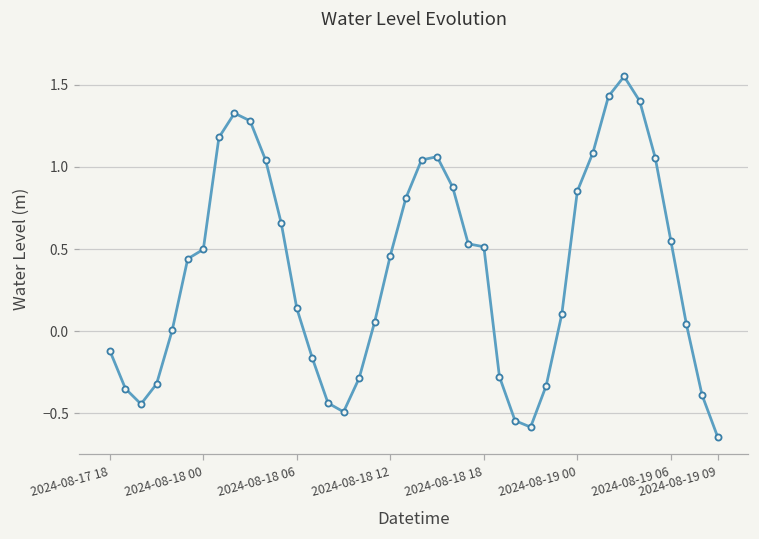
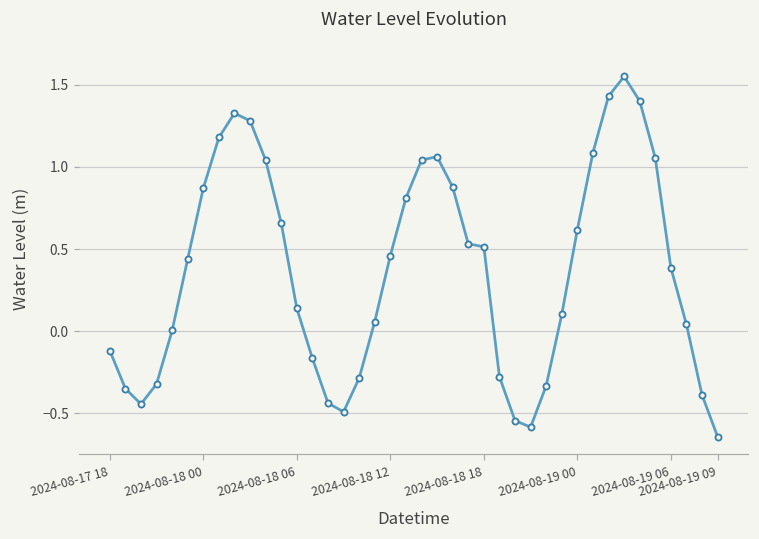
2024-08-18 00: 0.50 -> 0.87
2024-08-19 00: 0.85 -> 0.62
2024-08-19 06: 0.55 -> 0.39
